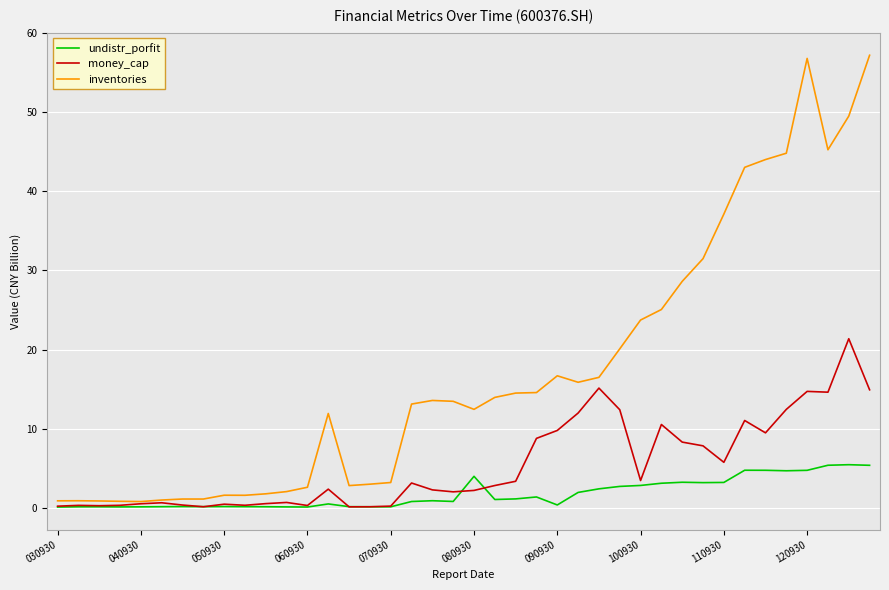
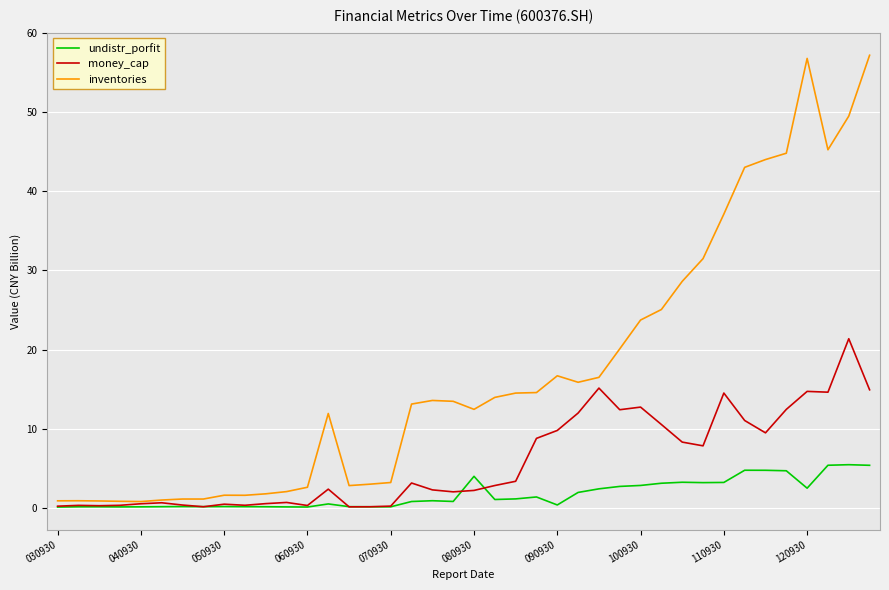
money_cap, 100930: 3 -> 13
money_cap, 110930: 6 -> 14
undistr_porfit, 120930: 5 -> 2
